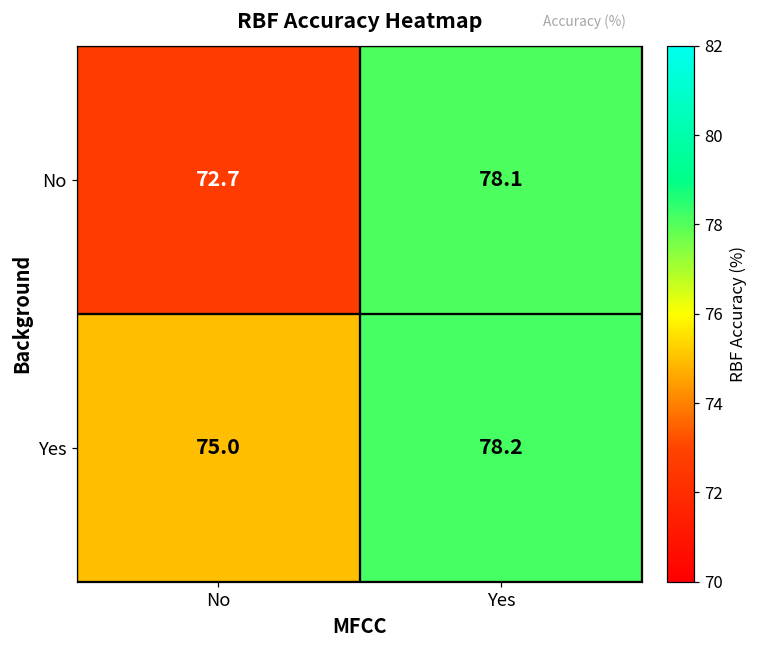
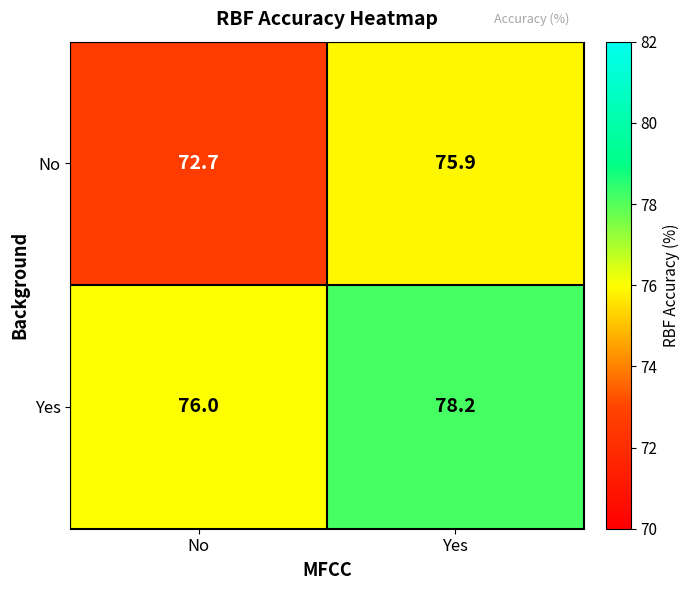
No, Yes: 78.1 -> 75.9
Yes, No: 75.0 -> 76.0
